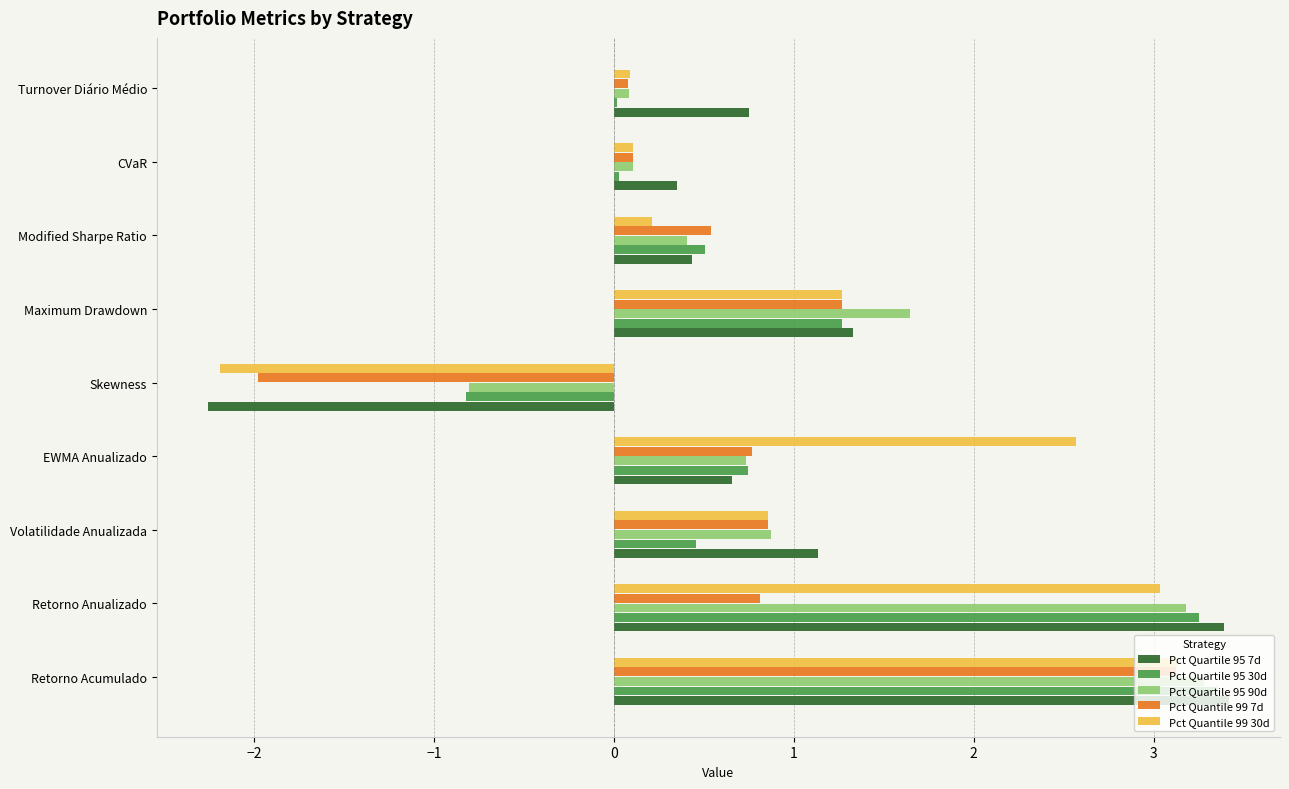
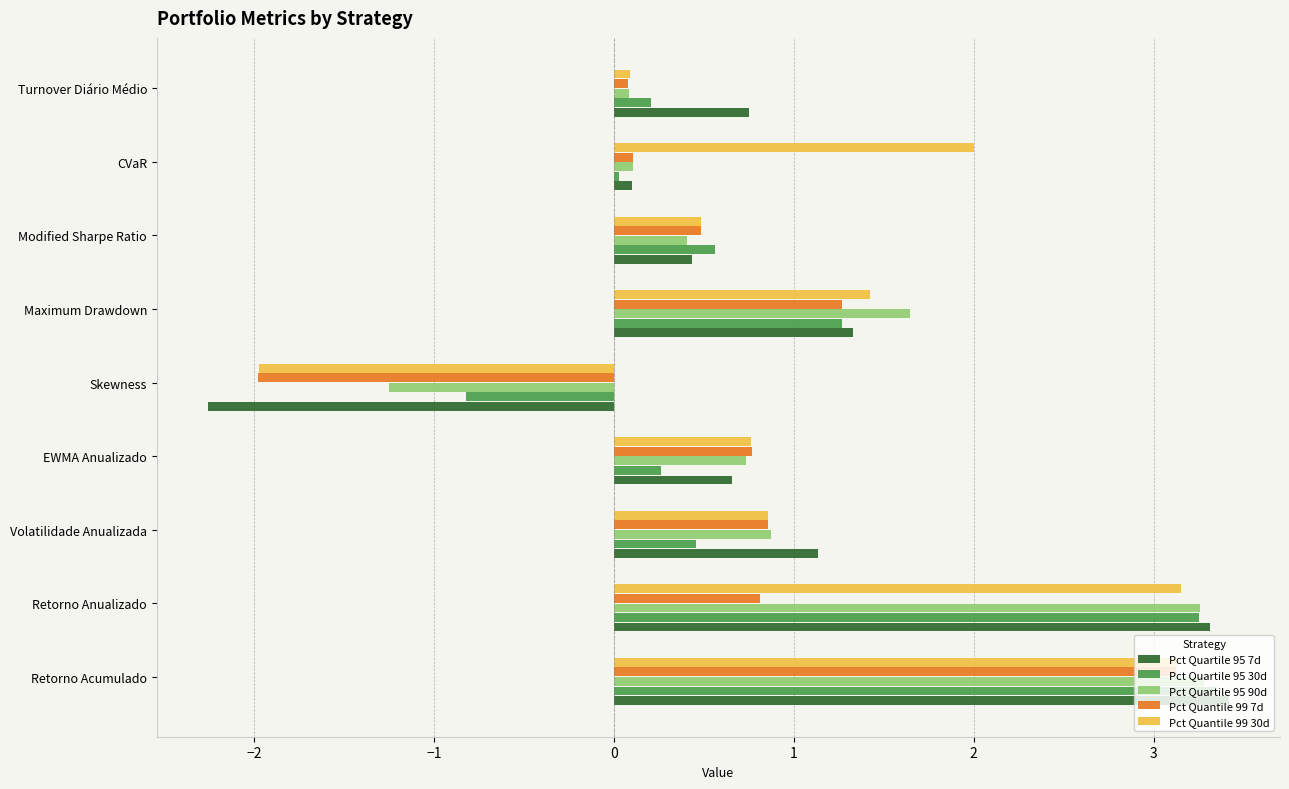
Pct Quartile 95 30d, Turnover Diário Médio: 0.01 -> 0.21
Pct Quantile 99 30d, CVaR: 0.10 -> 2.00
Pct Quartile 95 7d, CVaR: 0.35 -> 0.10
Pct Quantile 99 30d, Modified Sharpe Ratio: 0.21 -> 0.49
Pct Quantile 99 7d, Modified Sharpe Ratio: 0.54 -> 0.48
Pct Quartile 95 30d, Modified Sharpe Ratio: 0.50 -> 0.56
Pct Quantile 99 30d, Maximum Drawdown: 1.27 -> 1.42
Pct Quantile 99 30d, Skewness: -2.19 -> -1.98
Pct Quartile 95 90d, Skewness: -0.81 -> -1.25
Pct Quantile 99 30d, EWMA Anualizado: 2.57 -> 0.76
Pct Quartile 95 30d, EWMA Anualizado: 0.75 -> 0.26
Pct Quantile 99 30d, Retorno Anualizado: 3.04 -> 3.15
Pct Quartile 95 90d, Retorno Anualizado: 3.18 -> 3.26
Pct Quartile 95 7d, Retorno Anualizado: 3.39 -> 3.31
